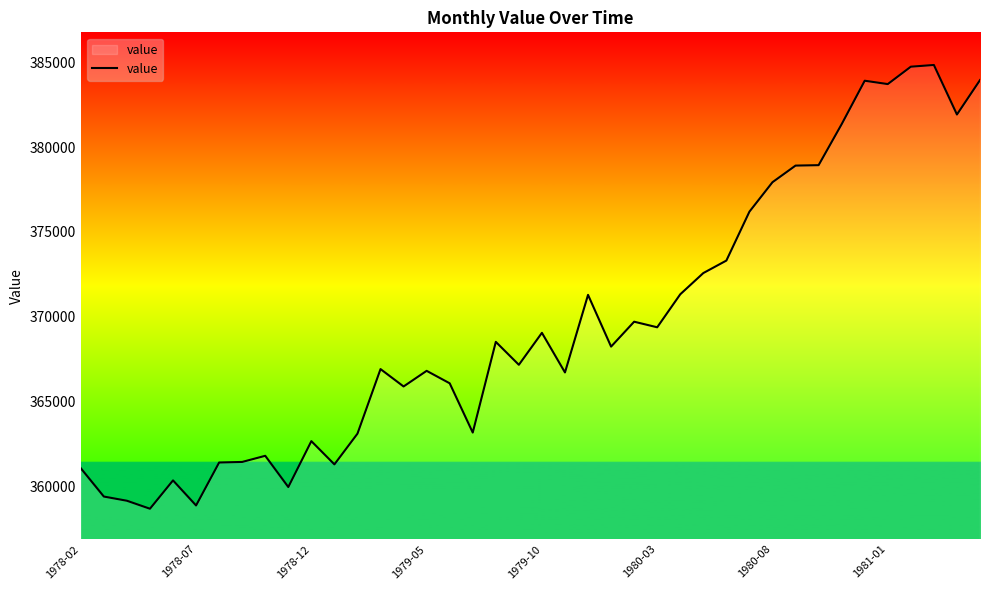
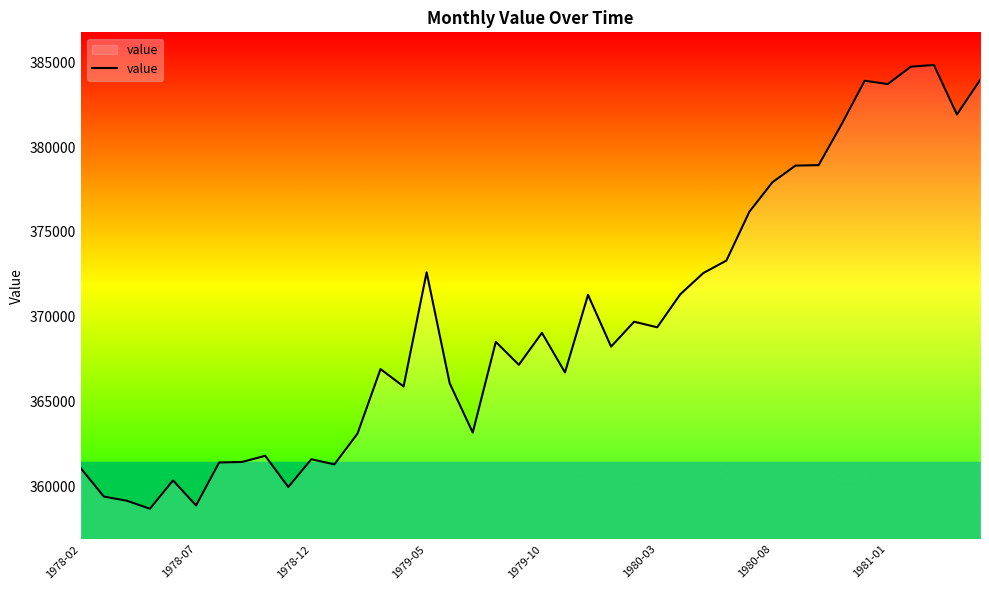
1978-12: 362700 -> 361600
1979-05: 366800 -> 372600
